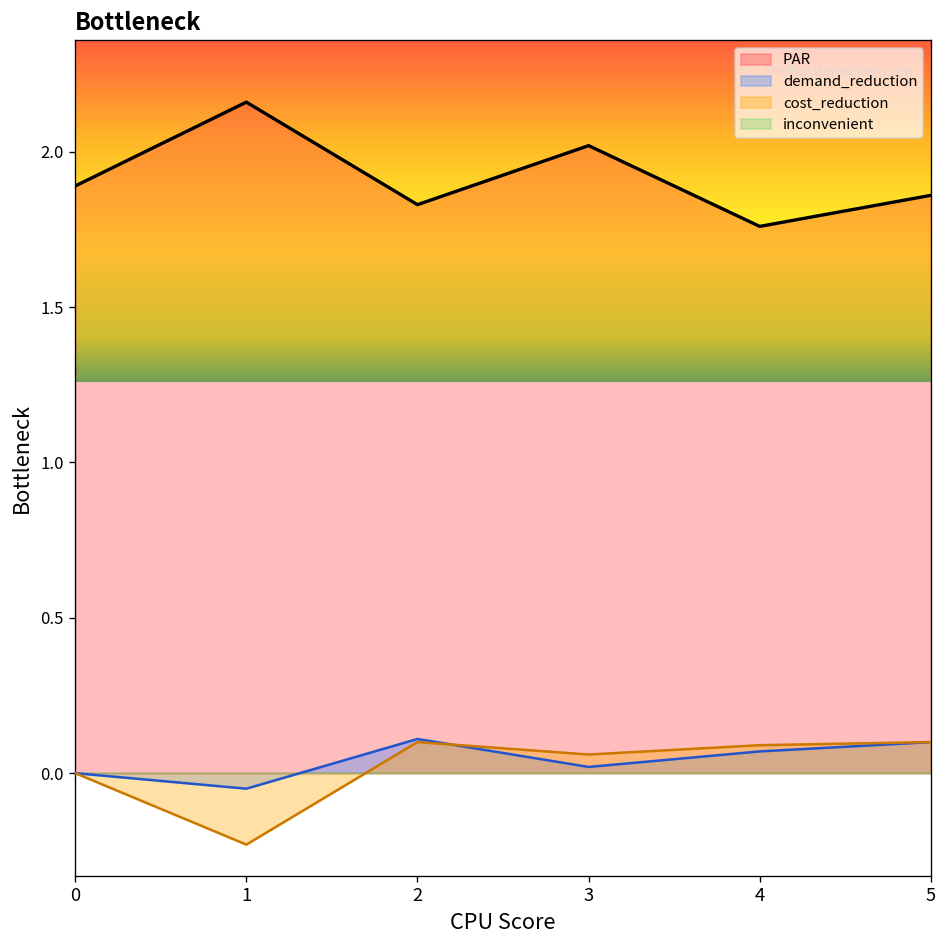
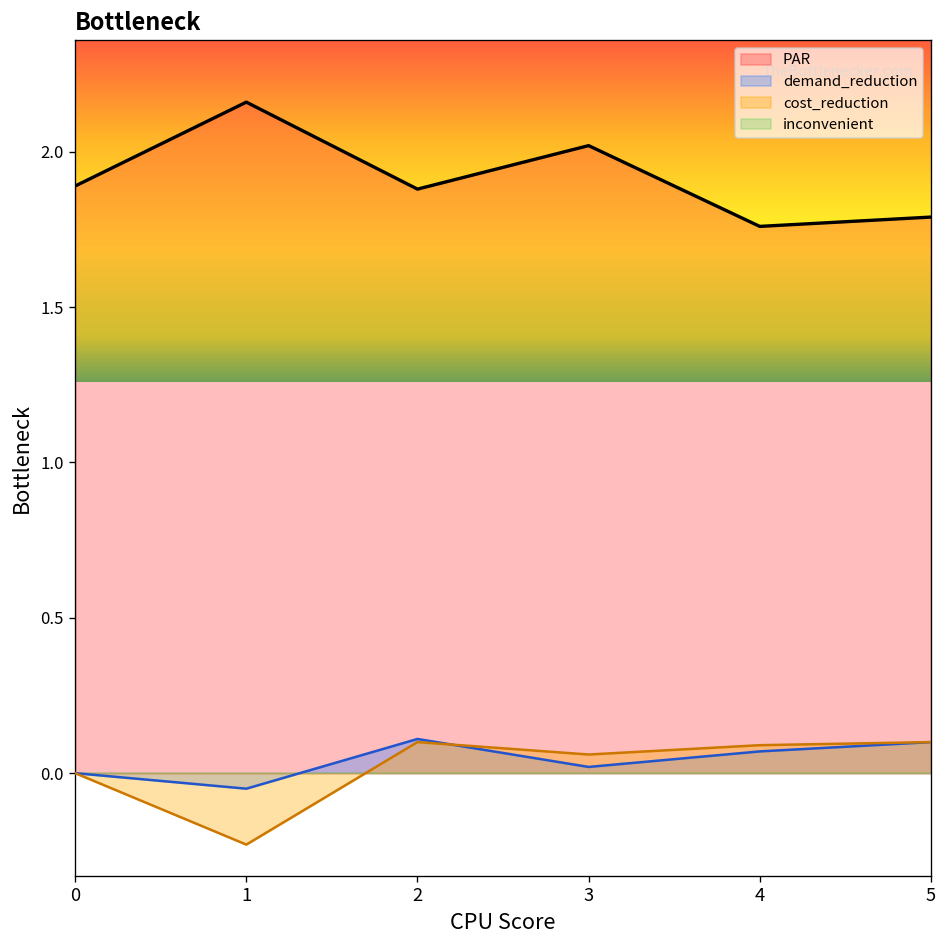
PAR, 2: 1.83 -> 1.88
PAR, 5: 1.86 -> 1.79
